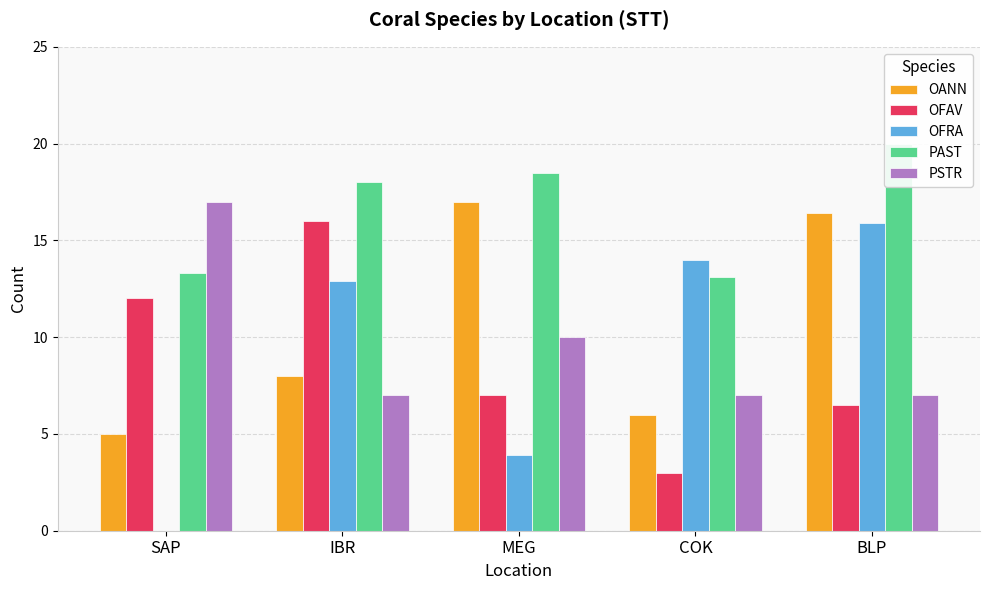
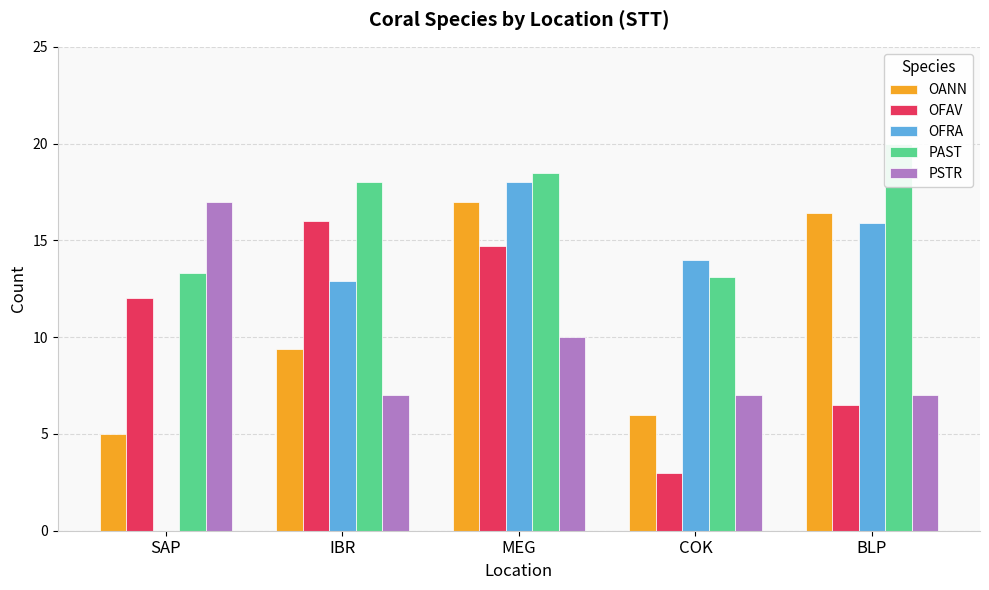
OANN, IBR: 8.0 -> 9.4
OFAV, MEG: 7.0 -> 14.7
OFRA, MEG: 3.9 -> 18.0
